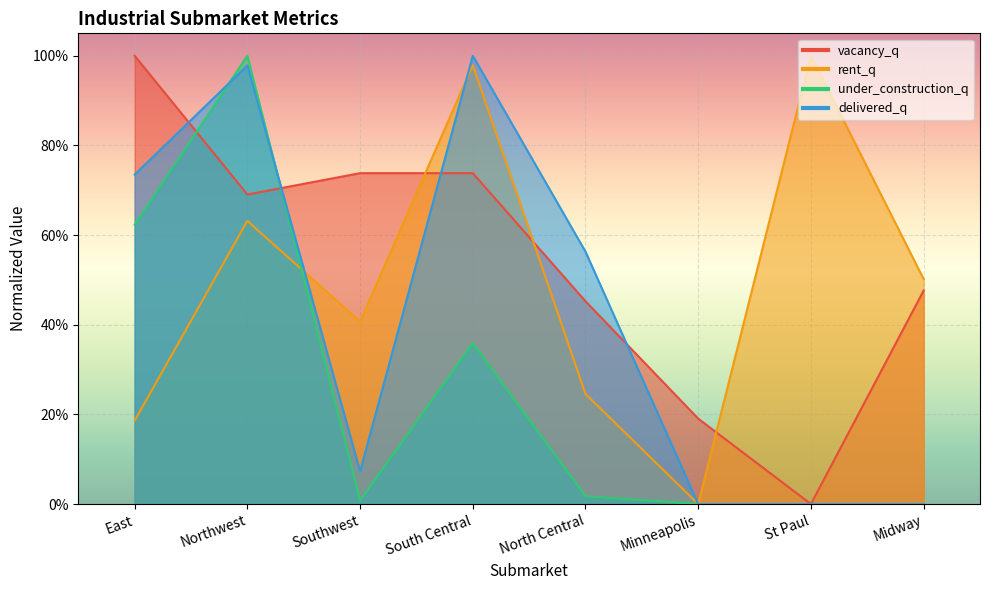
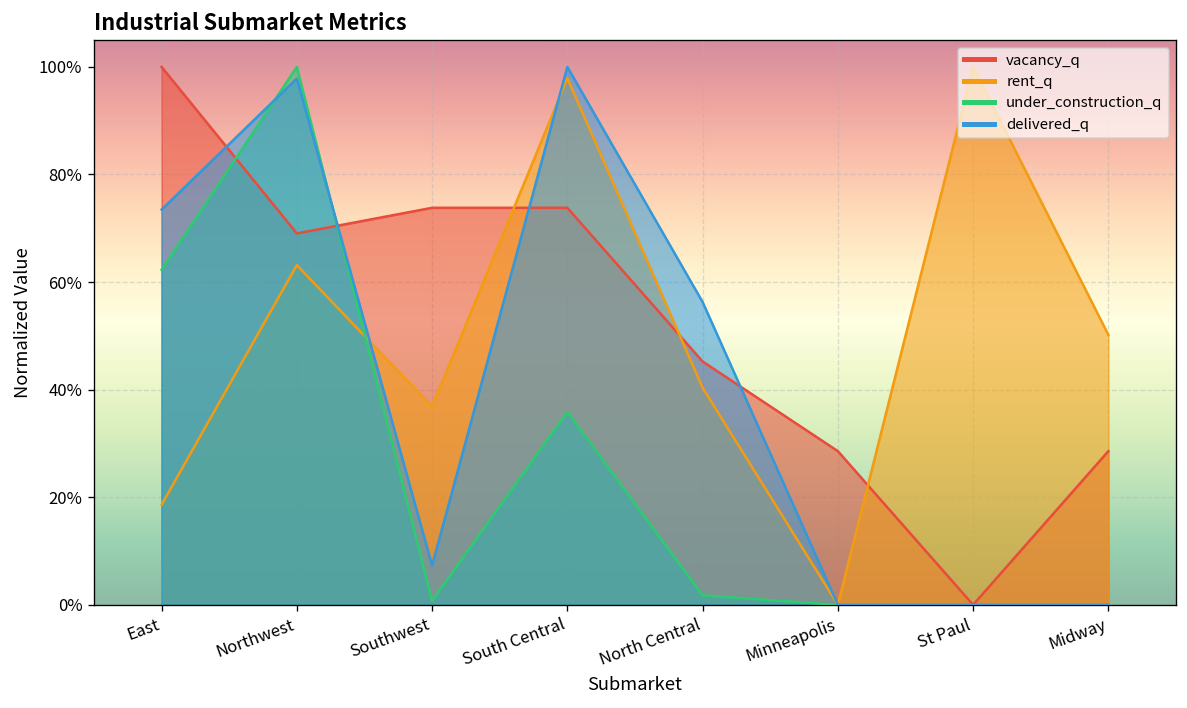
rent_q, Southwest: 41% -> 37%
rent_q, North Central: 25% -> 40%
vacancy_q, Minneapolis: 19% -> 29%
vacancy_q, Midway: 48% -> 29%
